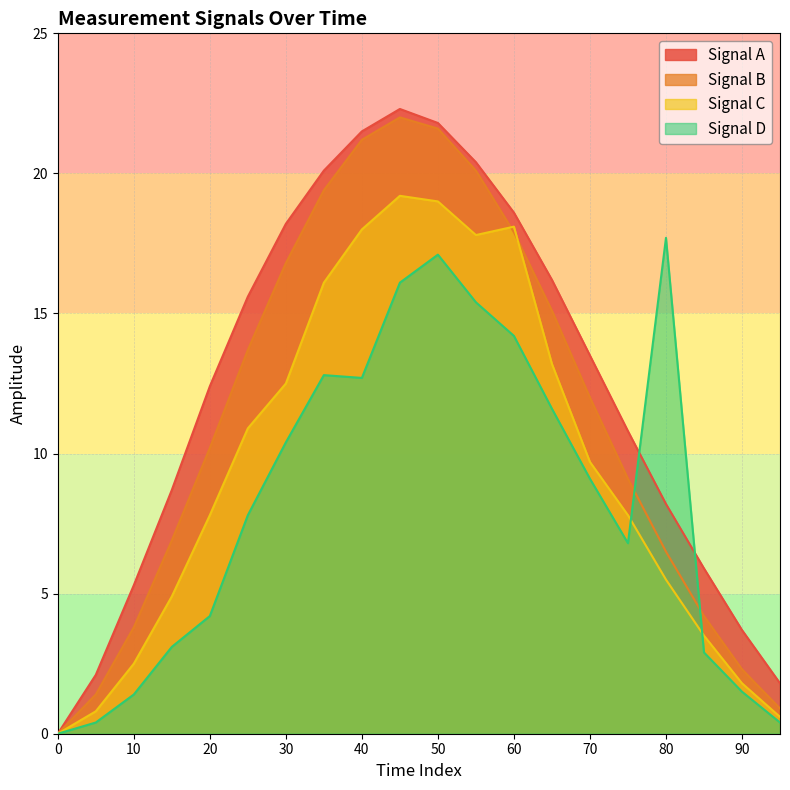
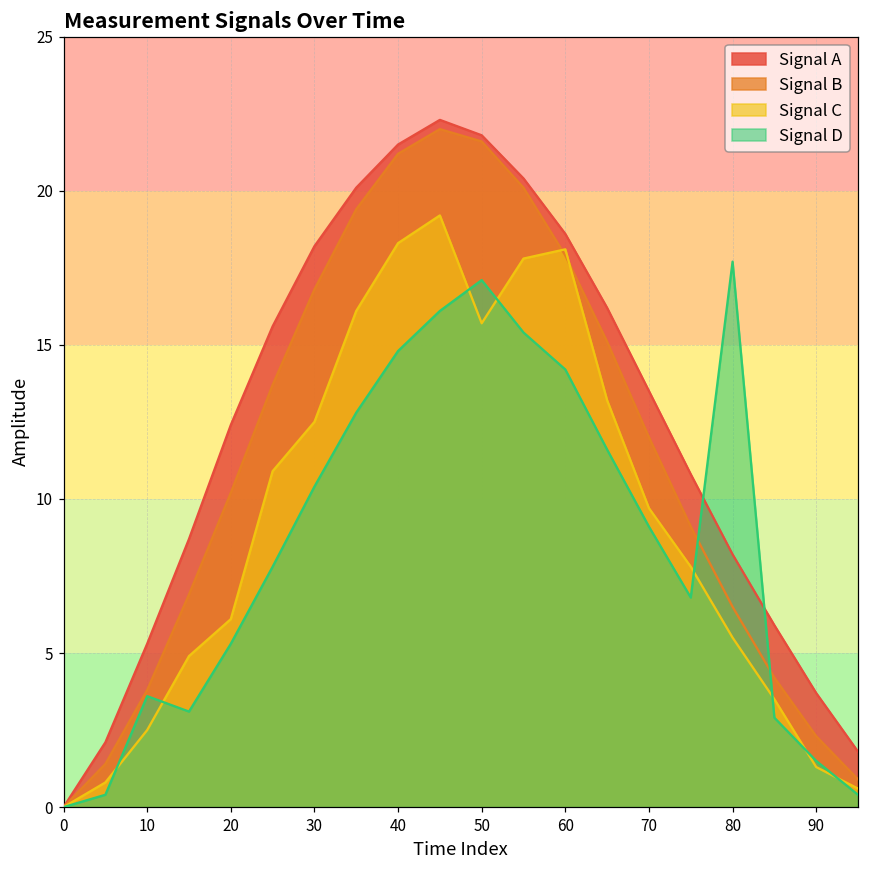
Signal D, 10: 1.4 -> 3.6
Signal C, 20: 7.8 -> 6.1
Signal D, 20: 4.2 -> 5.3
Signal C, 40: 18.0 -> 18.3
Signal D, 40: 12.7 -> 14.8
Signal C, 50: 19.0 -> 15.7
Signal C, 90: 1.8 -> 1.3
